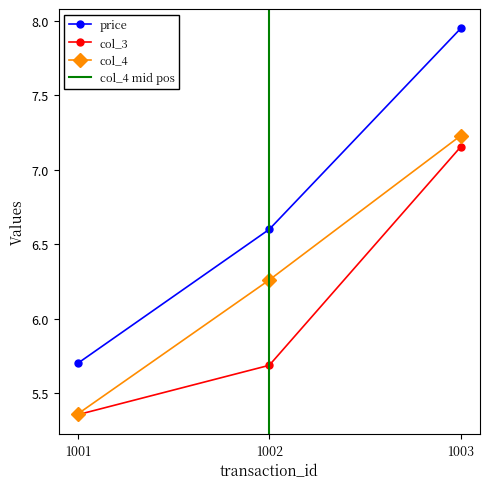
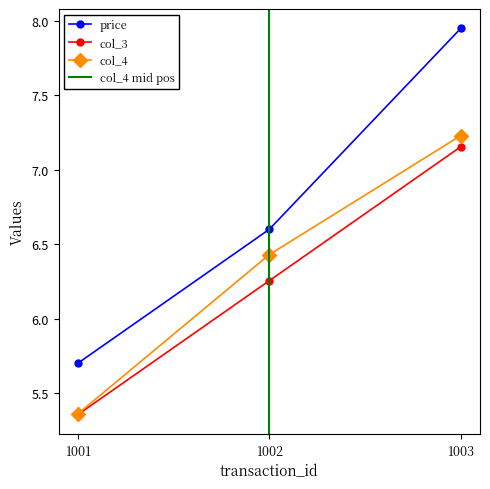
col_3, 1002: 5.69 -> 6.26
col_4, 1002: 6.26 -> 6.43
